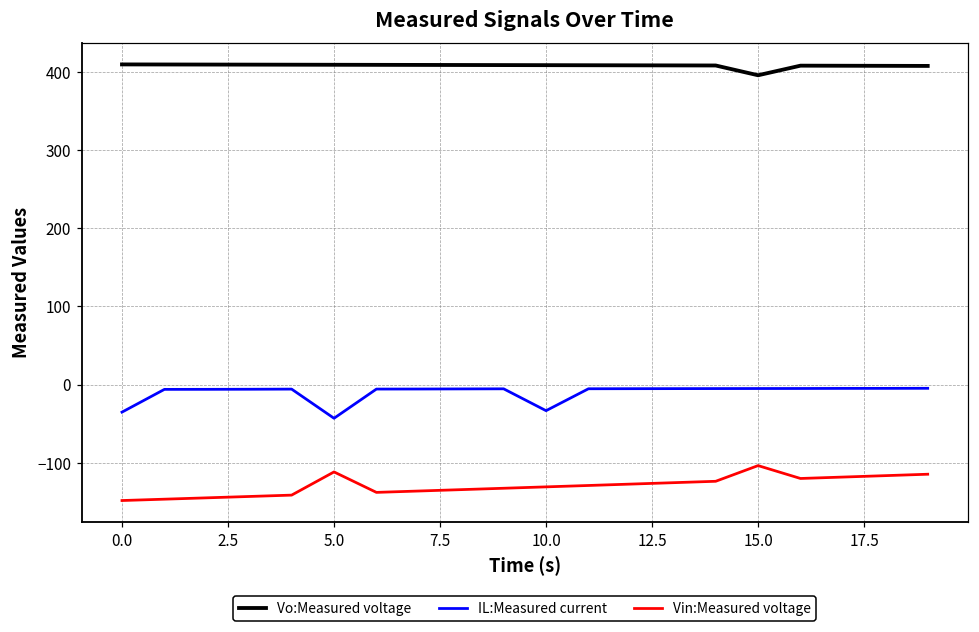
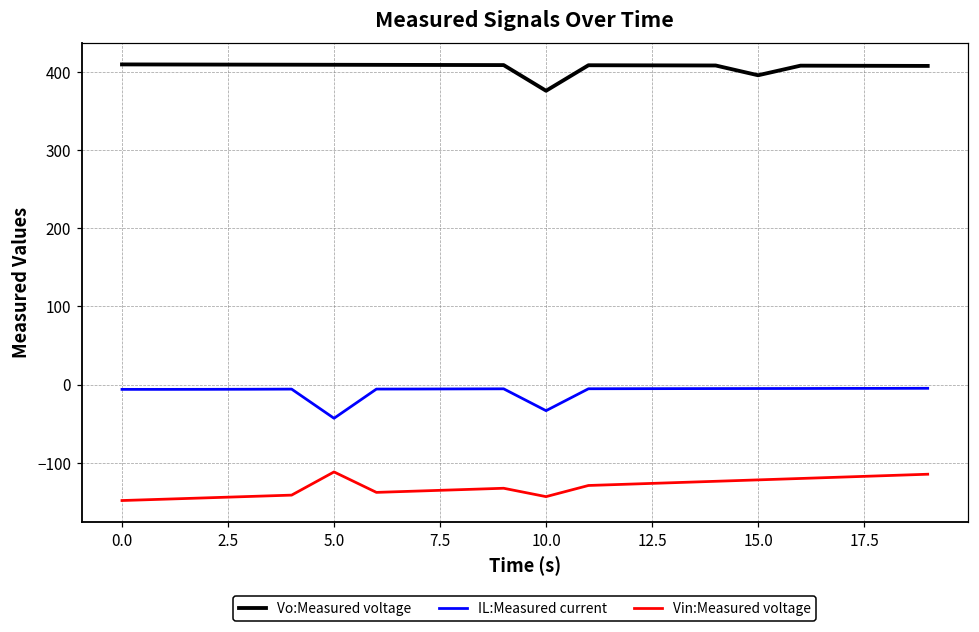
IL:Measured current, 0.0: -40 -> -10
Vo:Measured voltage, 10.0: 410 -> 380
Vin:Measured voltage, 10.0: -130 -> -140
Vin:Measured voltage, 15.0: -100 -> -120
